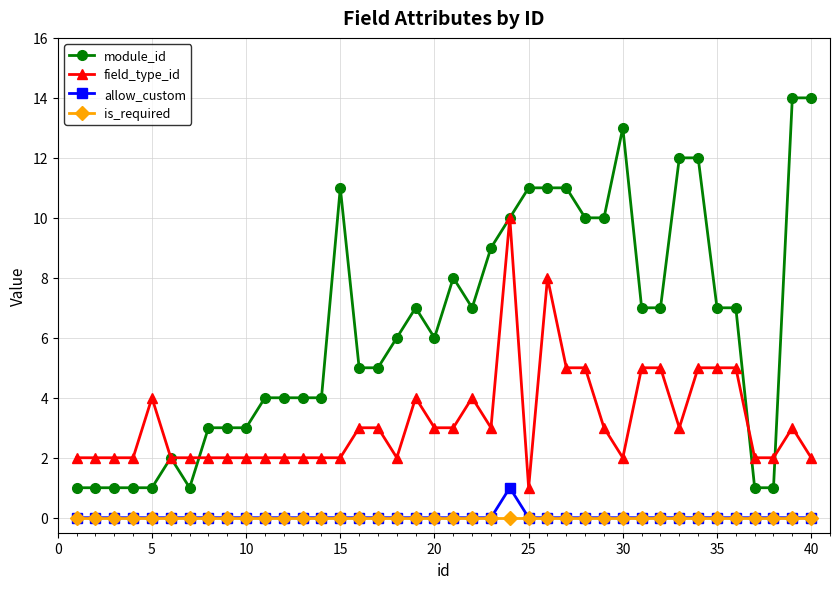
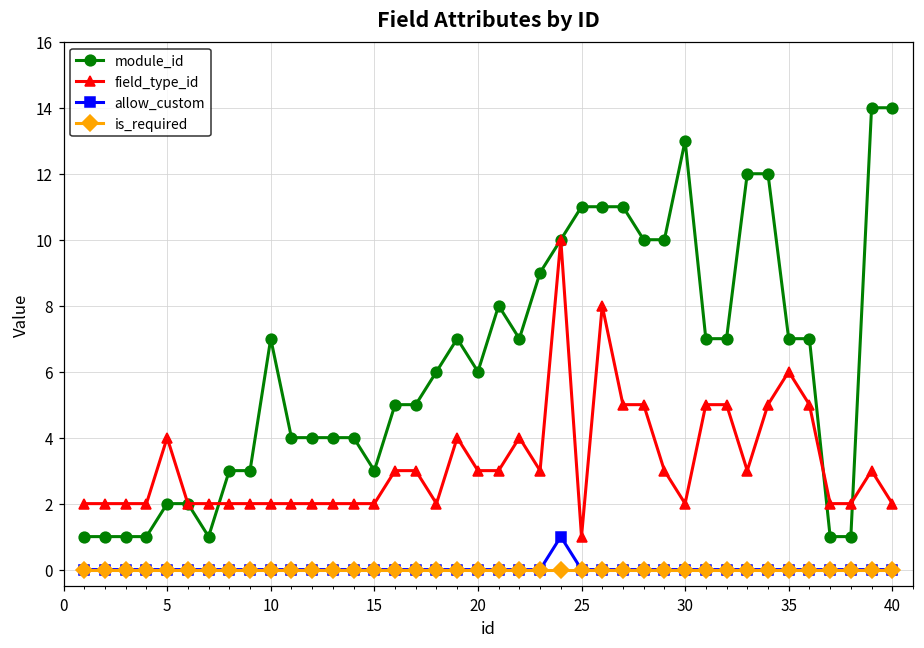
module_id, 5: 1 -> 2
module_id, 10: 3 -> 7
module_id, 15: 11 -> 3
field_type_id, 35: 5 -> 6
